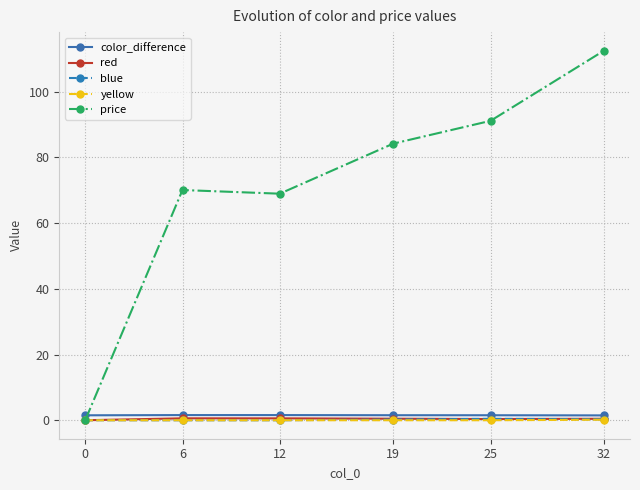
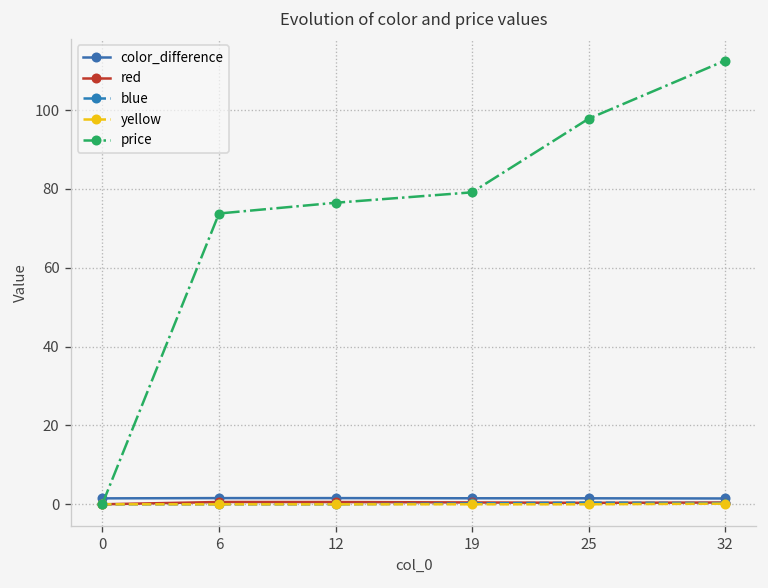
price, 6: 70 -> 74
price, 12: 69 -> 77
price, 19: 84 -> 79
price, 25: 91 -> 98
